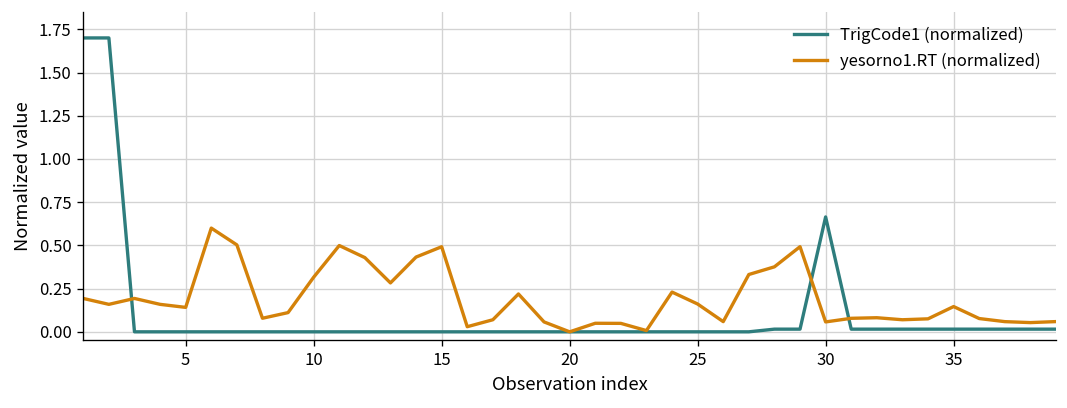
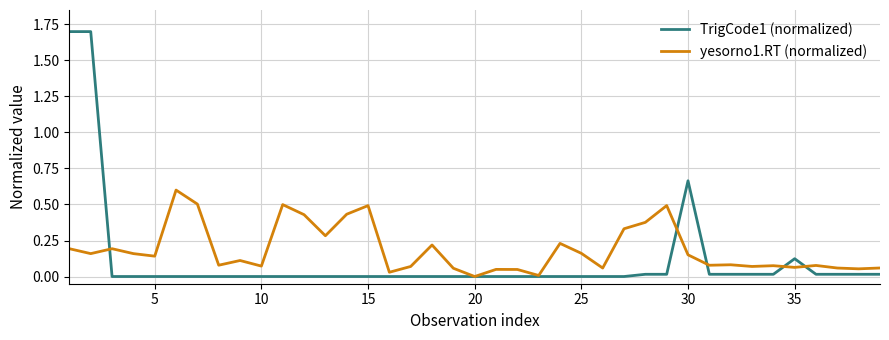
yesorno1.RT (normalized), 10: 0.32 -> 0.07
yesorno1.RT (normalized), 30: 0.06 -> 0.15
TrigCode1 (normalized), 35: 0.02 -> 0.12
yesorno1.RT (normalized), 35: 0.15 -> 0.06
